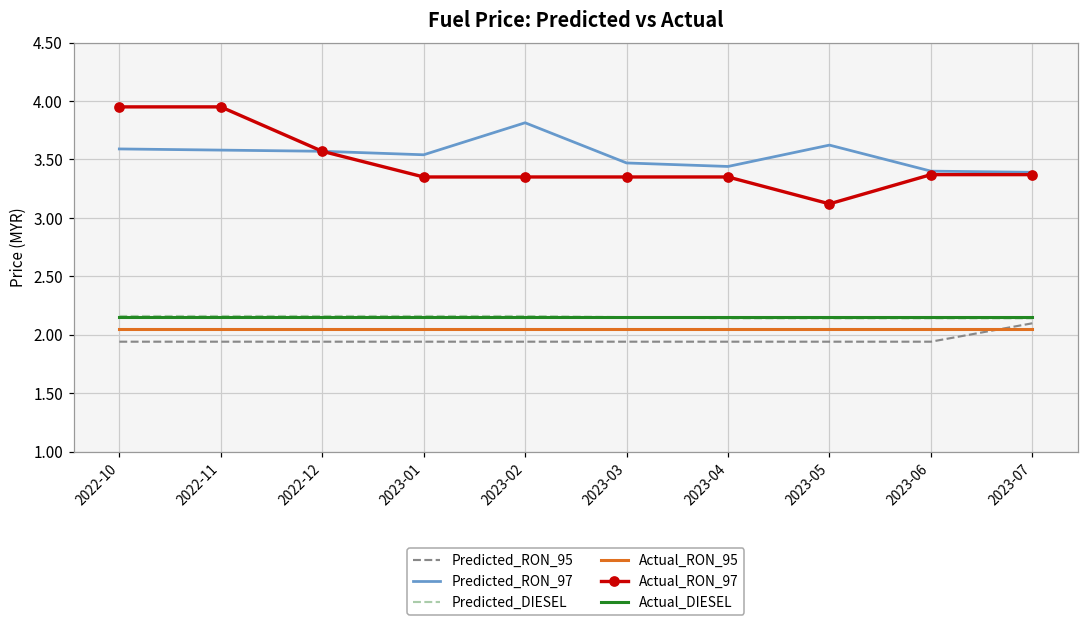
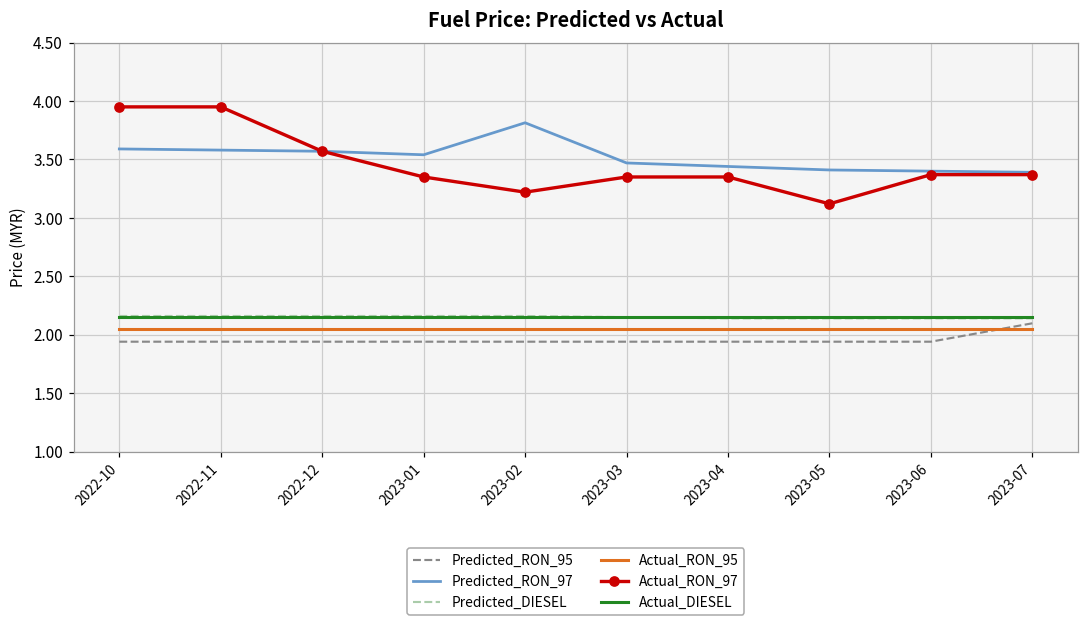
Actual_RON_97, 2023-02: 3.35 -> 3.22
Predicted_RON_97, 2023-05: 3.62 -> 3.41
